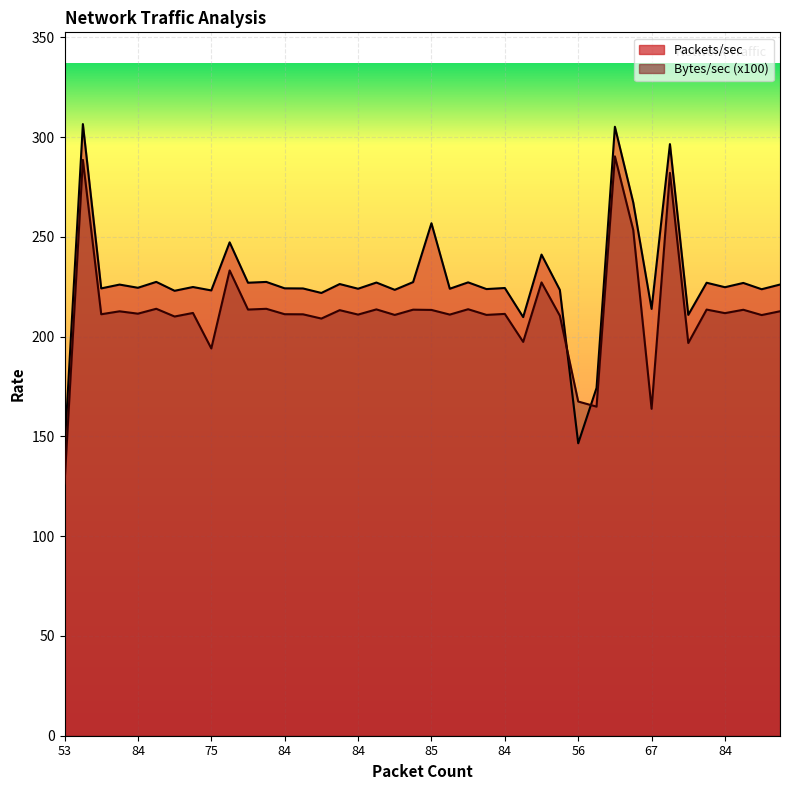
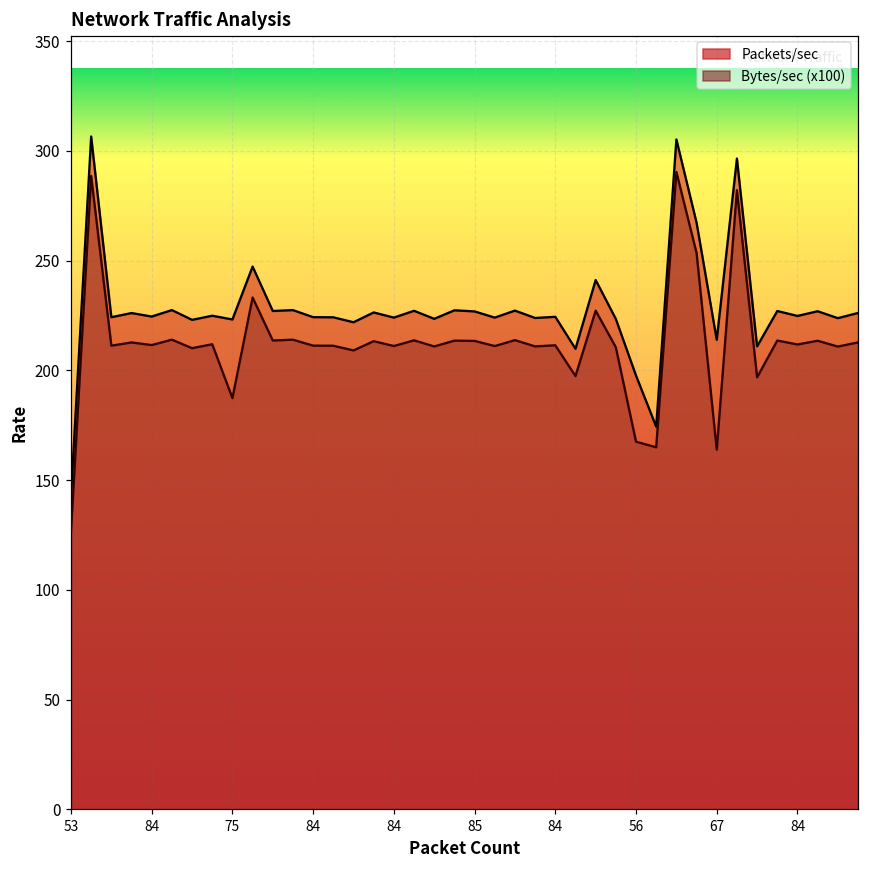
Bytes/sec (x100), 75: 194 -> 187
Packets/sec, 85: 257 -> 227
Packets/sec, 56: 147 -> 198
